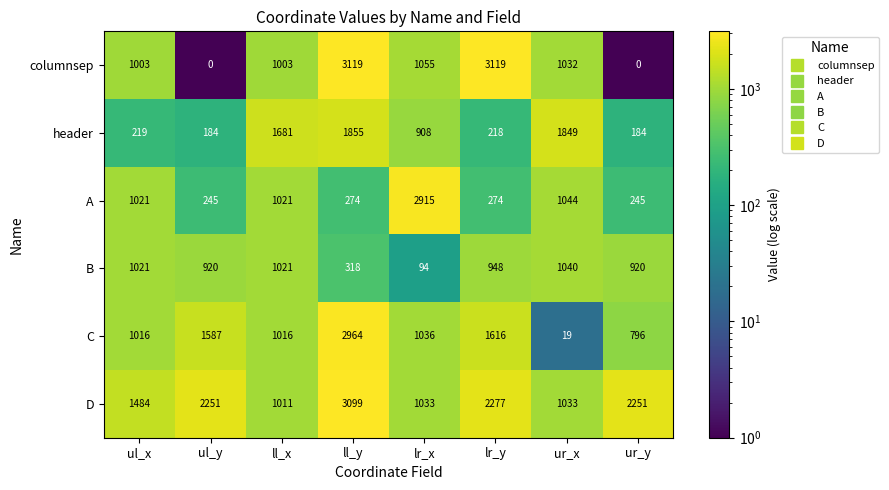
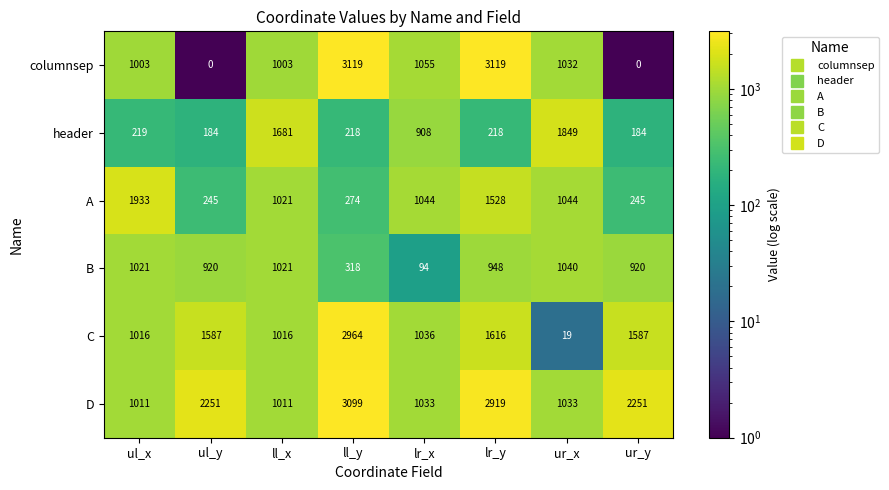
header, ll_y: 1855 -> 218
A, ul_x: 1021 -> 1933
A, lr_x: 2915 -> 1044
A, lr_y: 274 -> 1528
C, ur_y: 796 -> 1587
D, ul_x: 1484 -> 1011
D, lr_y: 2277 -> 2919
